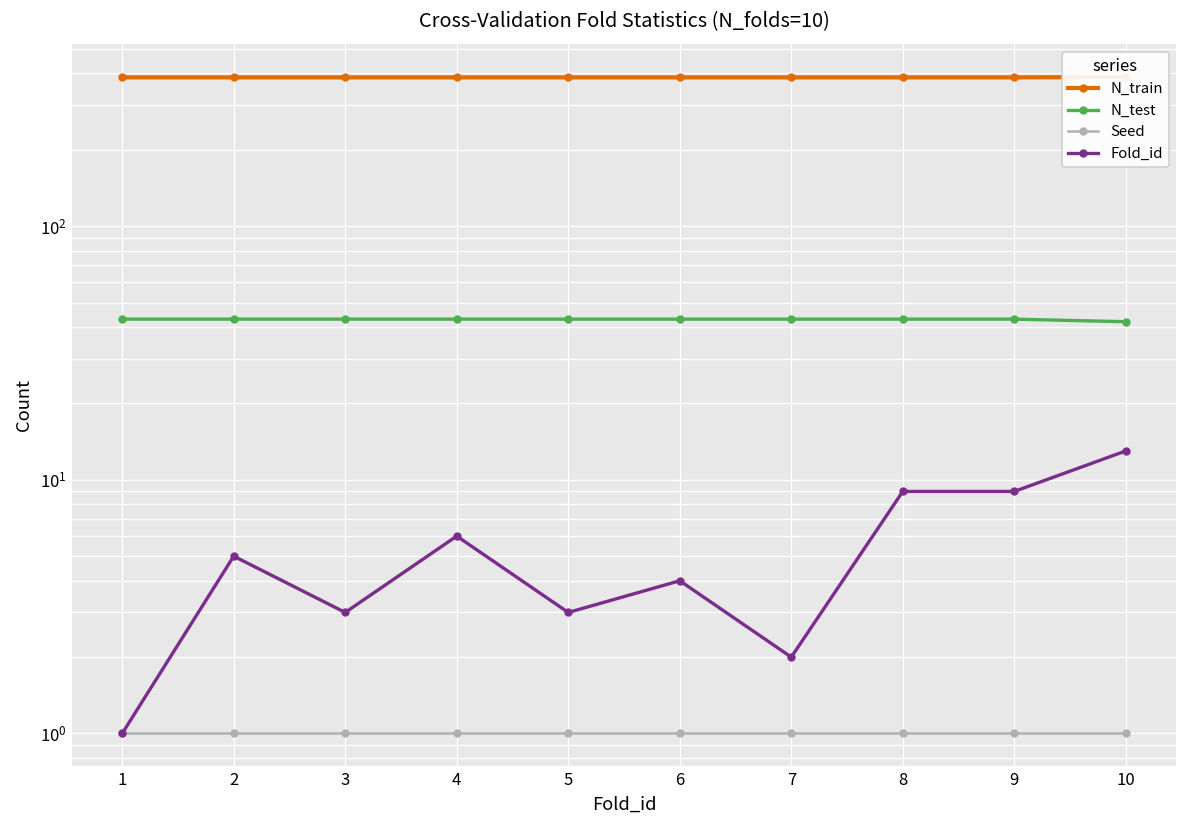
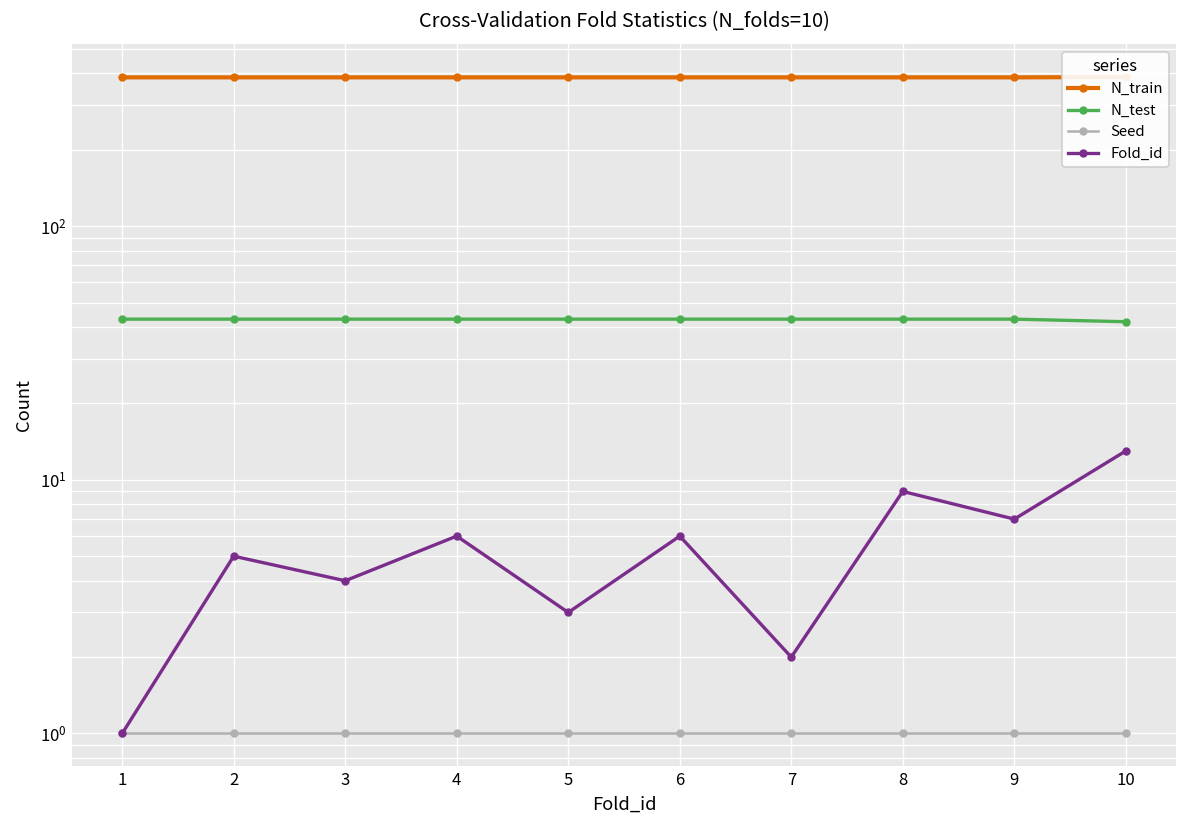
Fold_id, 3: 3 -> 4
Fold_id, 6: 4 -> 6
Fold_id, 9: 9 -> 7
